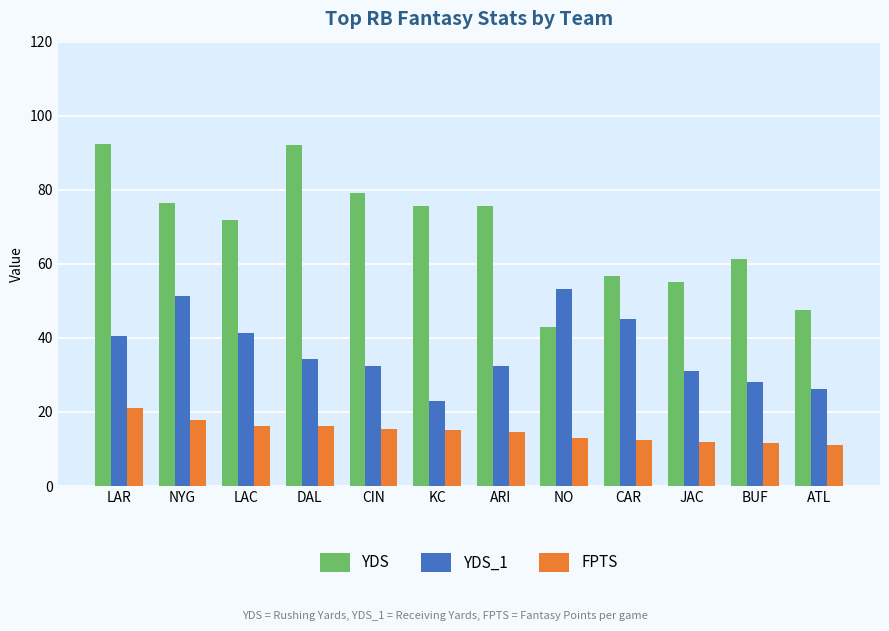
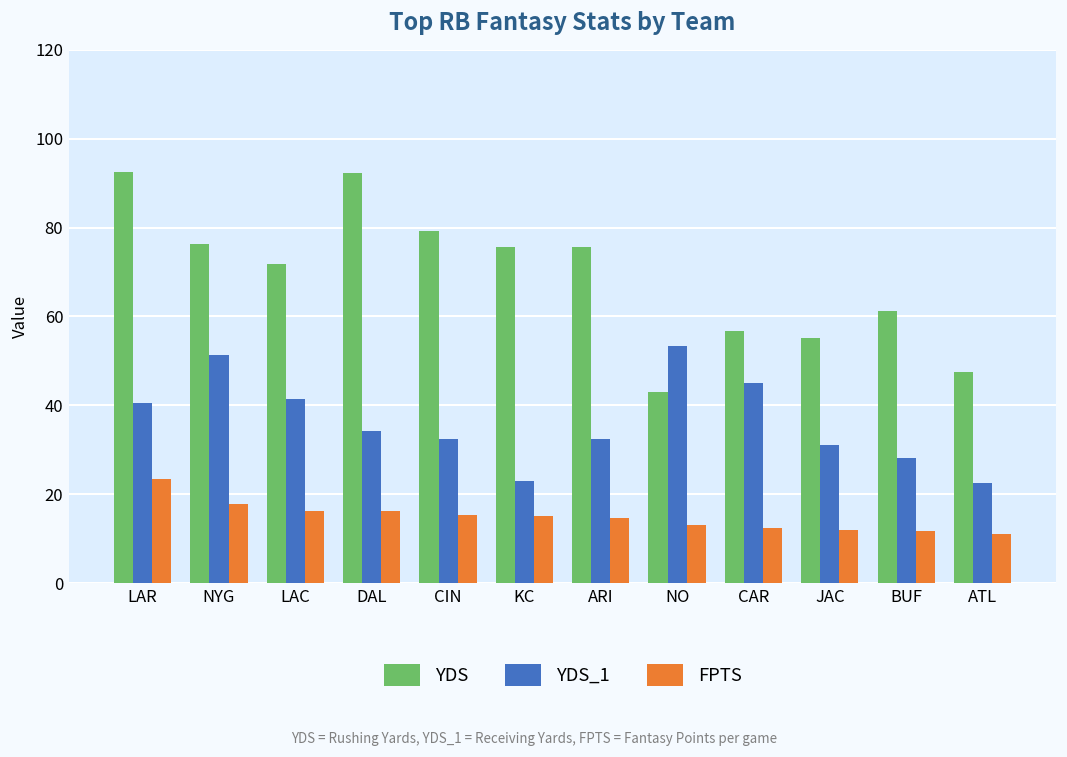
FPTS, LAR: 21 -> 23
YDS_1, ATL: 26 -> 23
